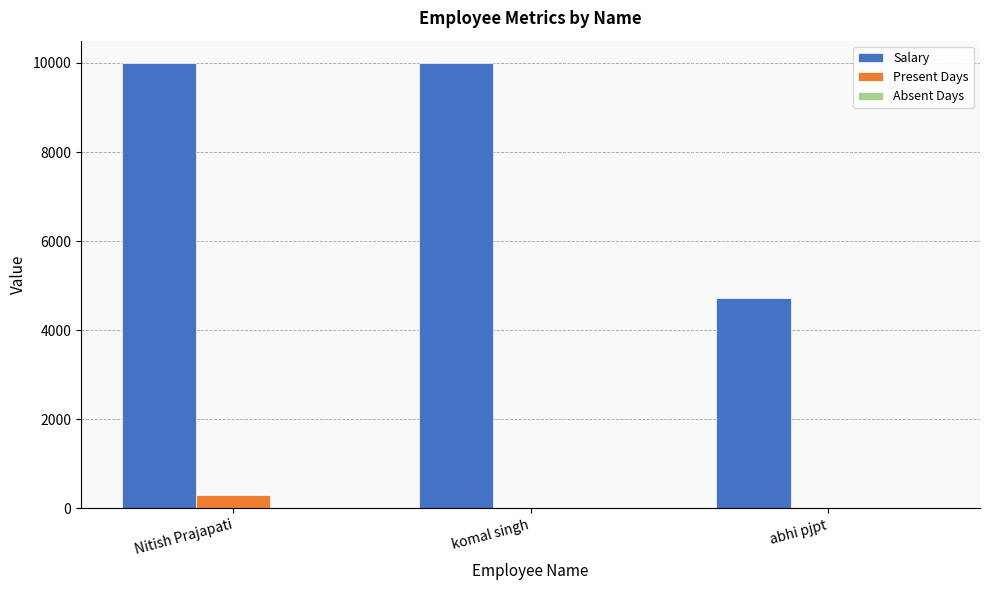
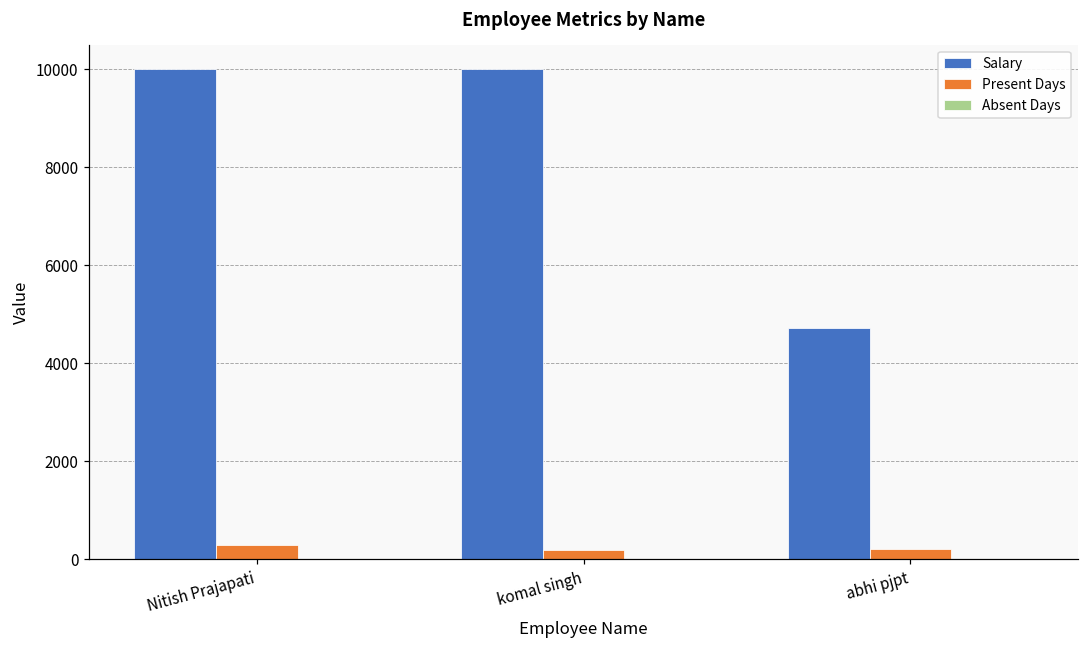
Present Days, komal singh: 0 -> 200
Present Days, abhi pjpt: 0 -> 200
